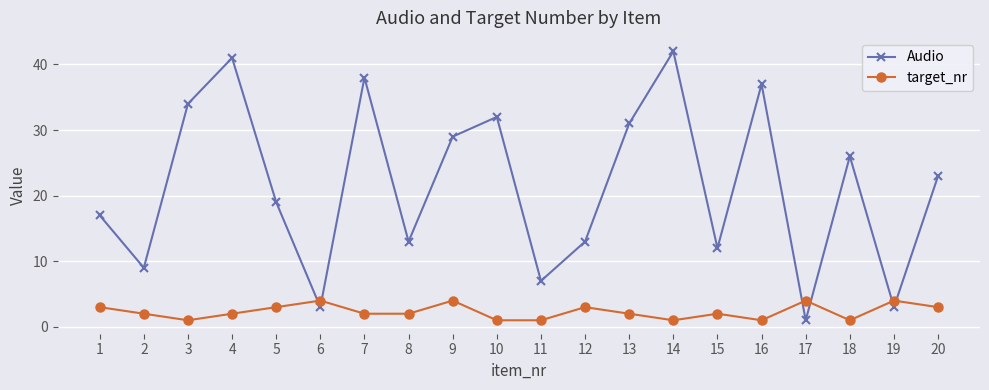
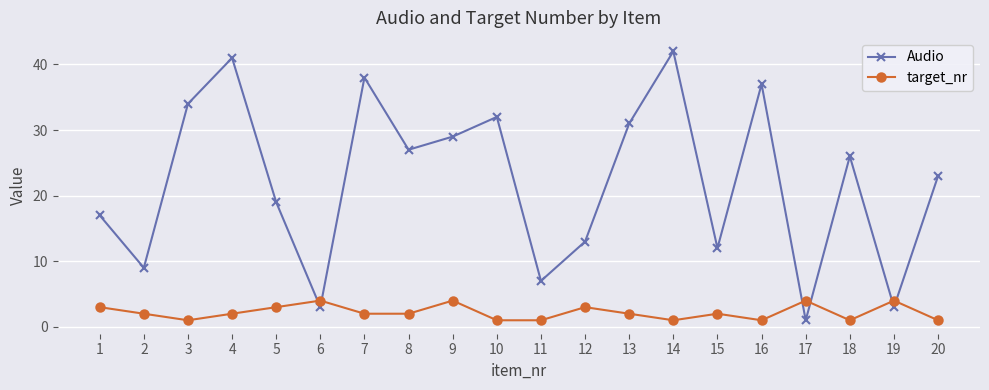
Audio, 8: 13 -> 27
target_nr, 20: 3 -> 1
